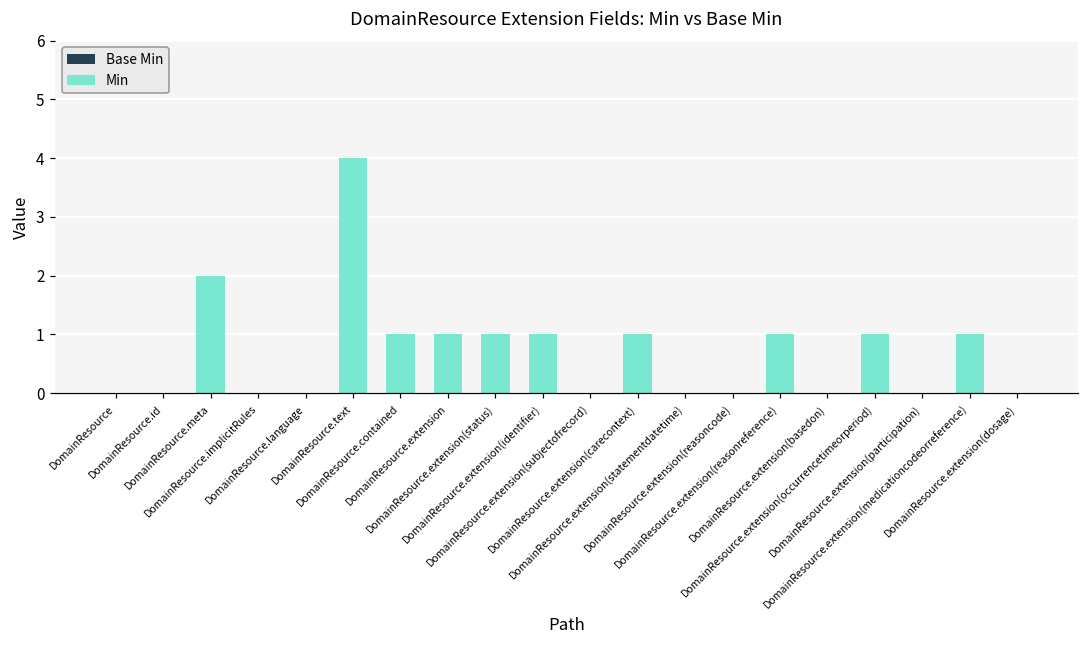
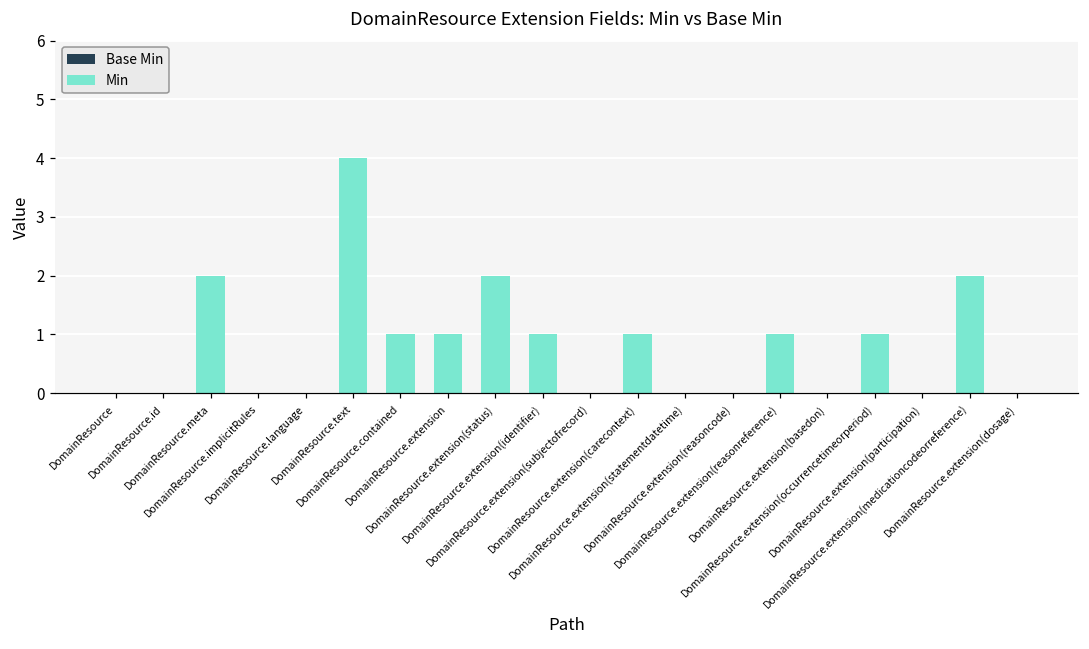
Min, DomainResource.extension(status): 1 -> 2
Min, DomainResource.extension(medicationcodeorreference): 1 -> 2
